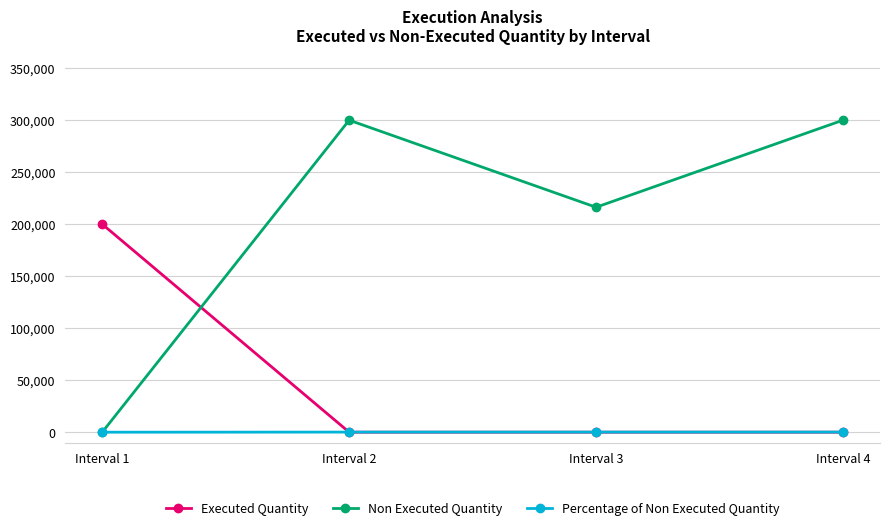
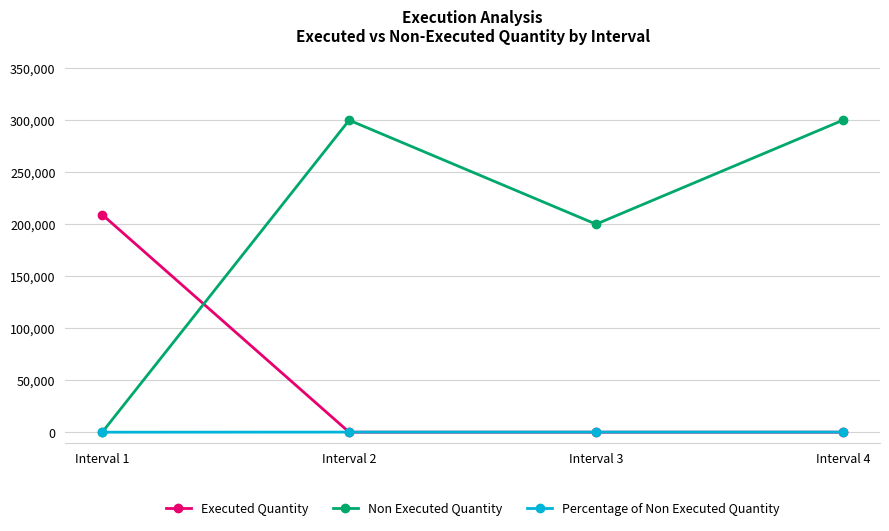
Executed Quantity, Interval 1: 200,000 -> 209,000
Non Executed Quantity, Interval 3: 216,000 -> 200,000
